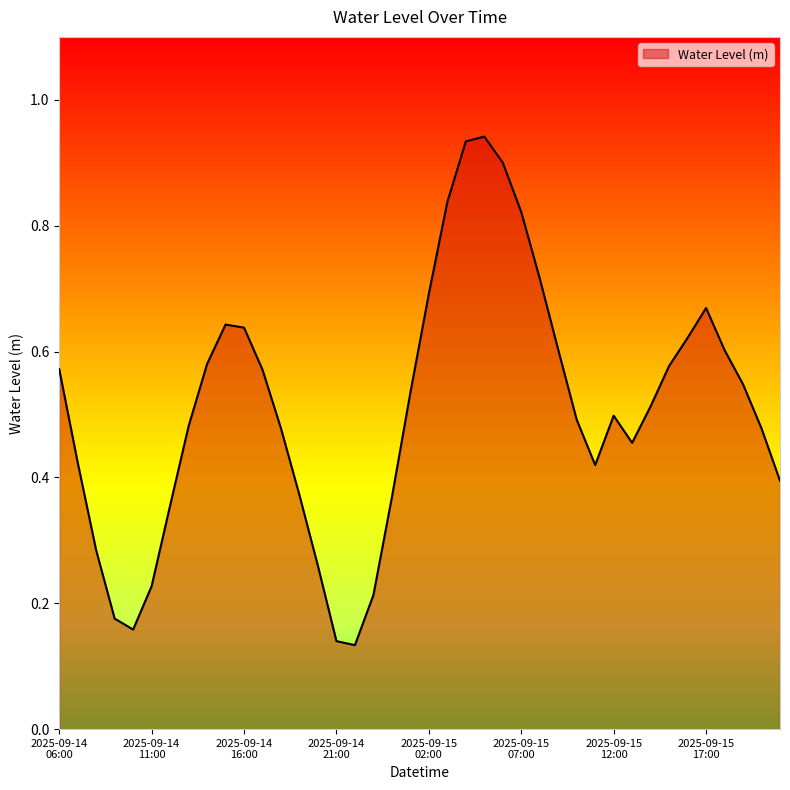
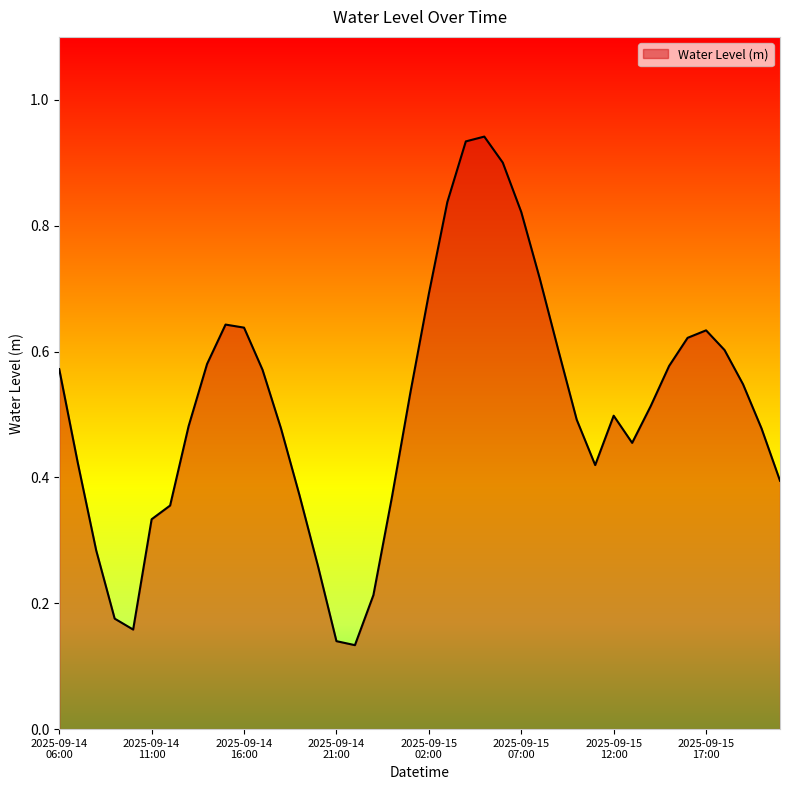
2025-09-14 11:00: 0.23 -> 0.33
2025-09-15 17:00: 0.67 -> 0.63
